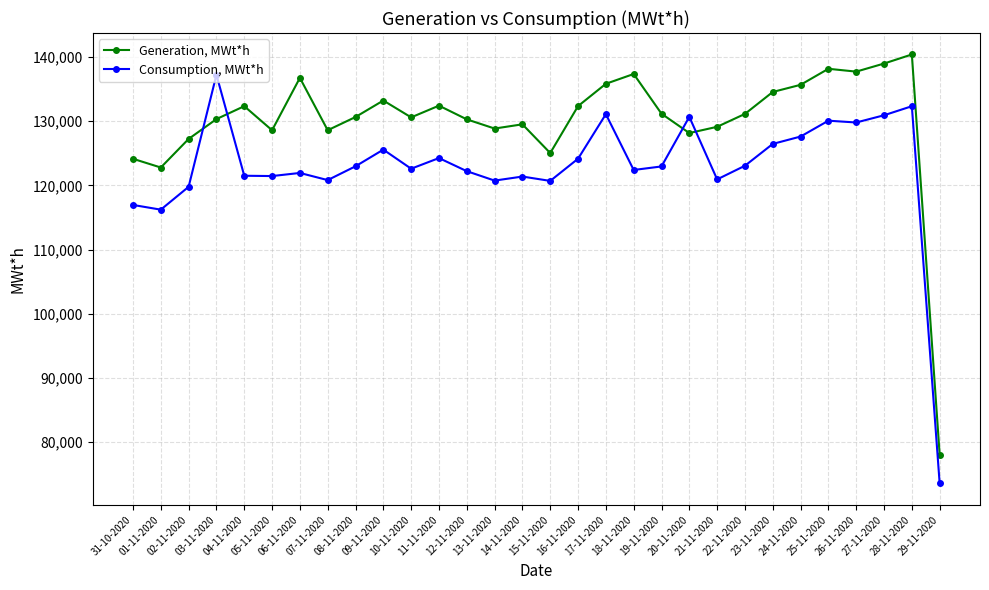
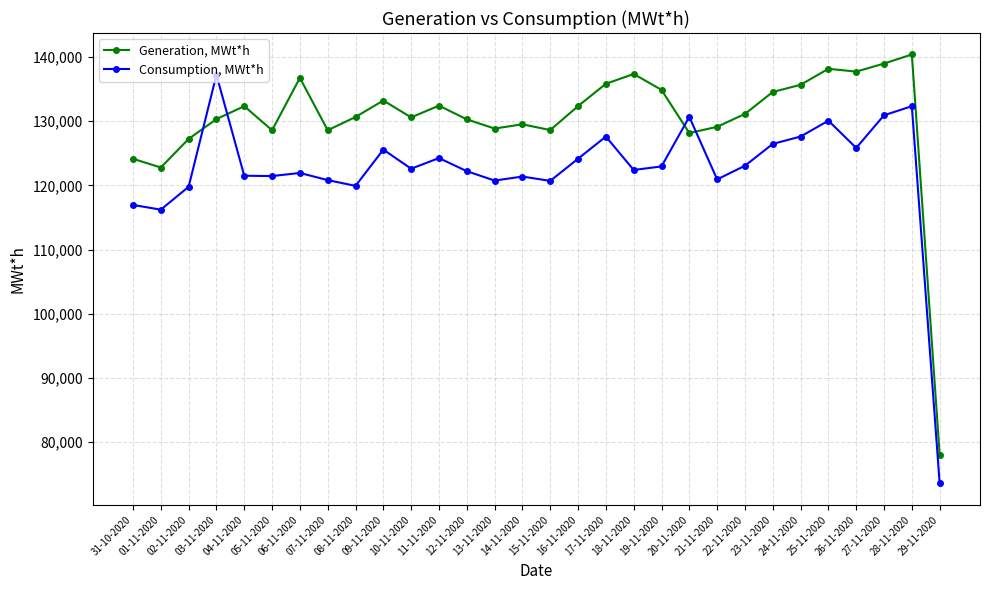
Consumption, MWt*h, 08-11-2020: 123,000 -> 120,000
Generation, MWt*h, 15-11-2020: 125,000 -> 129,000
Consumption, MWt*h, 17-11-2020: 131,000 -> 128,000
Generation, MWt*h, 19-11-2020: 131,000 -> 135,000
Consumption, MWt*h, 26-11-2020: 130,000 -> 126,000
